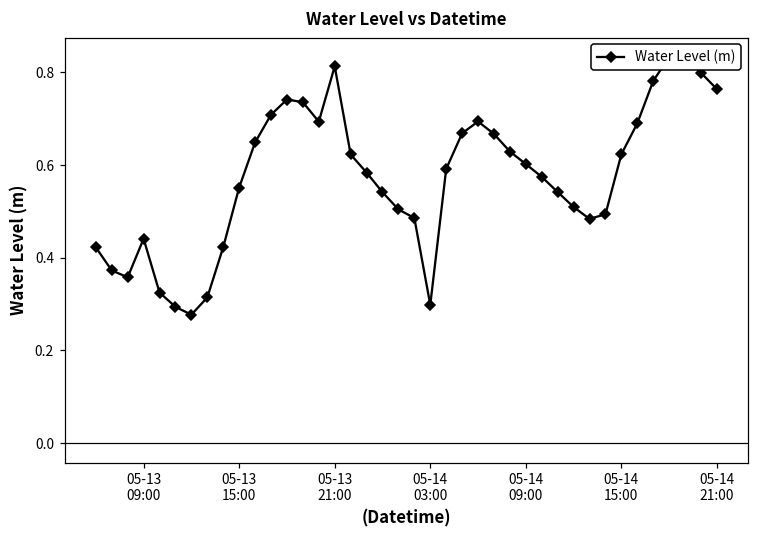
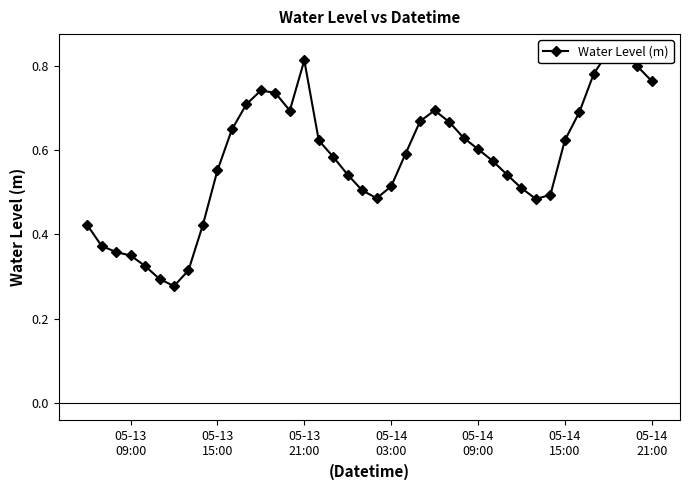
05-13 09:00: 0.44 -> 0.35
05-14 03:00: 0.30 -> 0.51
